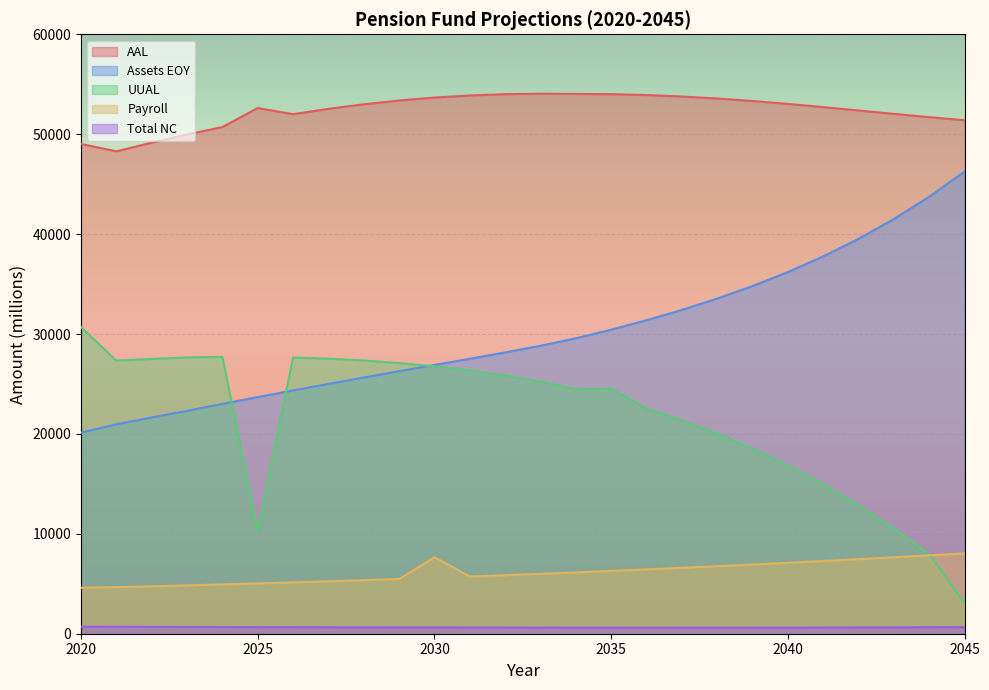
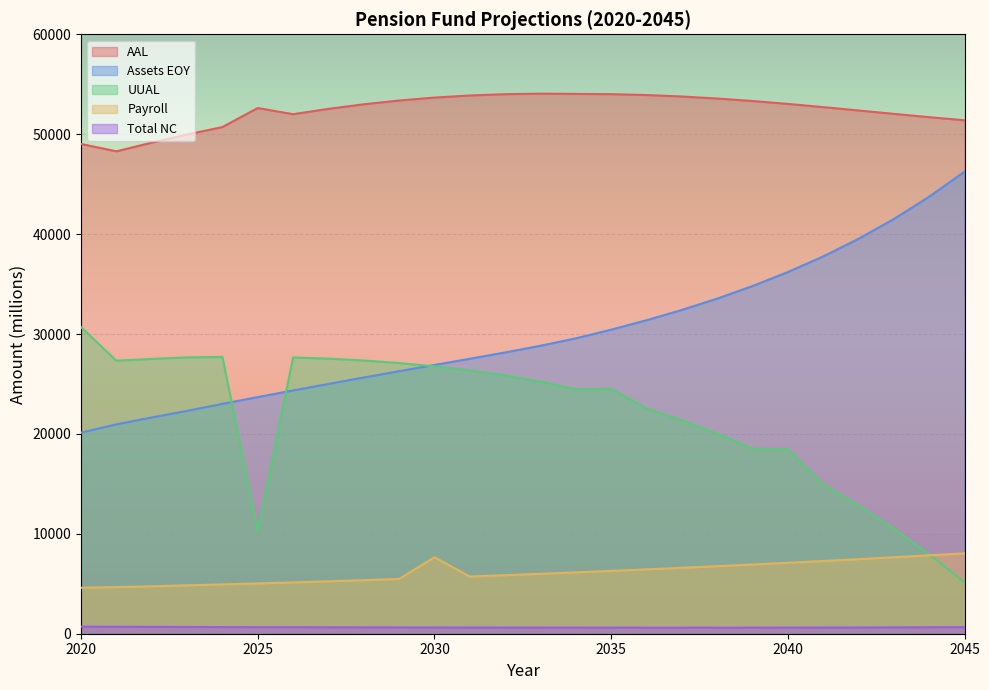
UUAL, 2040: 17000 -> 18000
UUAL, 2045: 3000 -> 5000
